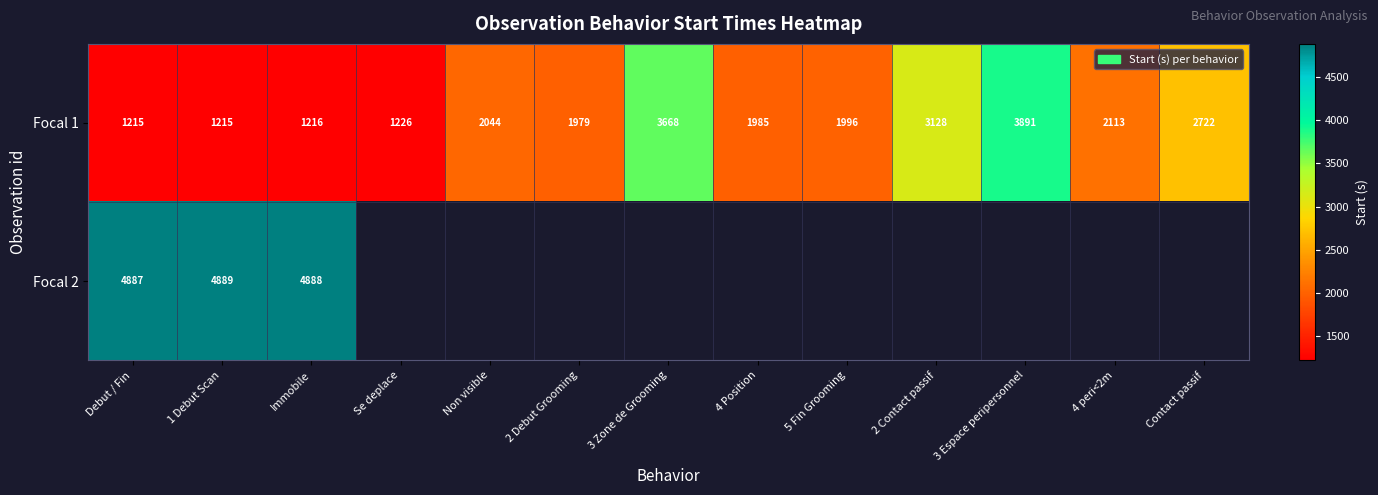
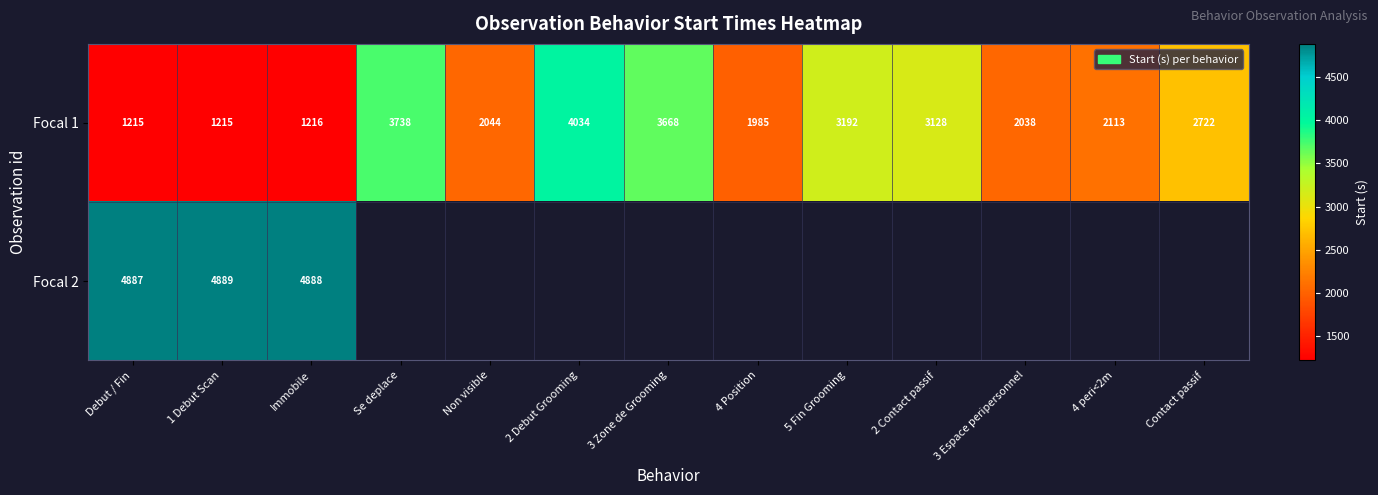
Focal 1, Se deplace: 1226 -> 3738
Focal 1, 2 Debut Grooming: 1979 -> 4034
Focal 1, 5 Fin Grooming: 1996 -> 3192
Focal 1, 3 Espace peripersonnel: 3891 -> 2038
